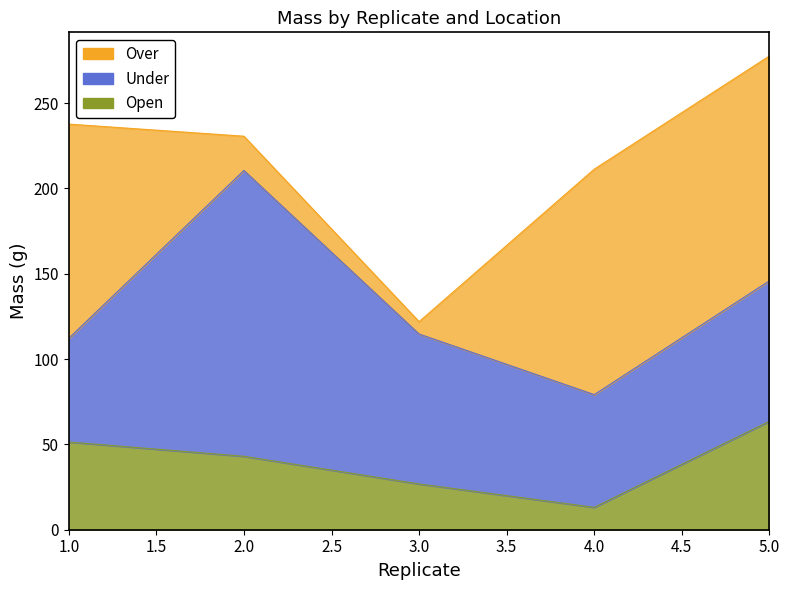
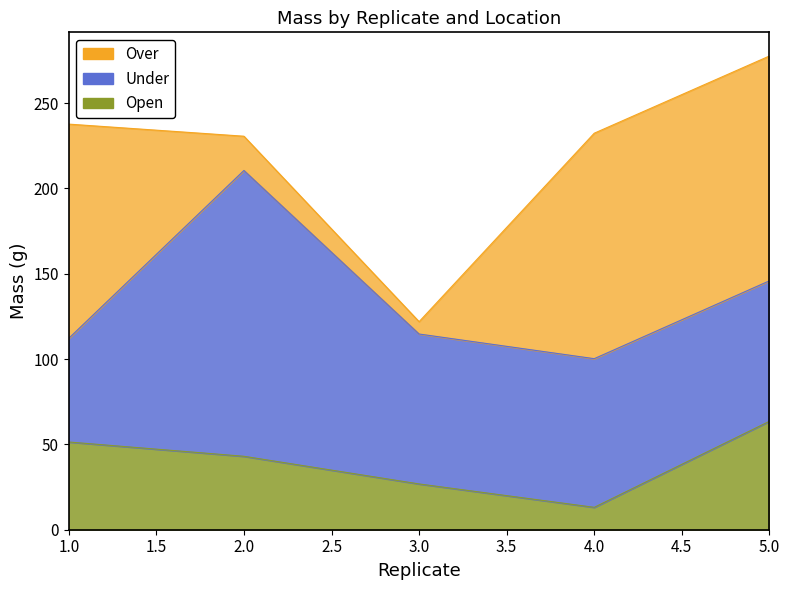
Under, 4.0: 66 -> 87
